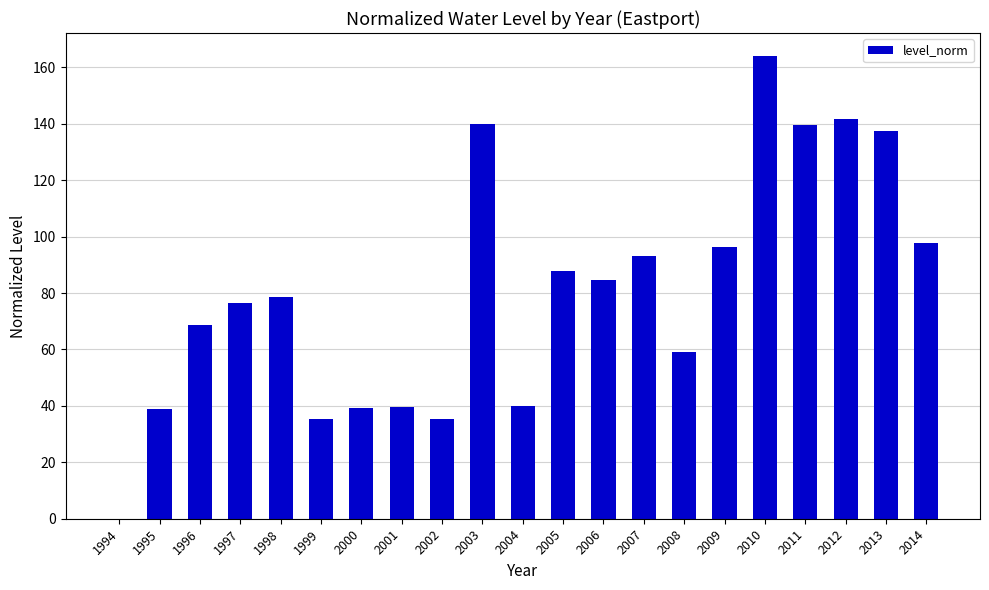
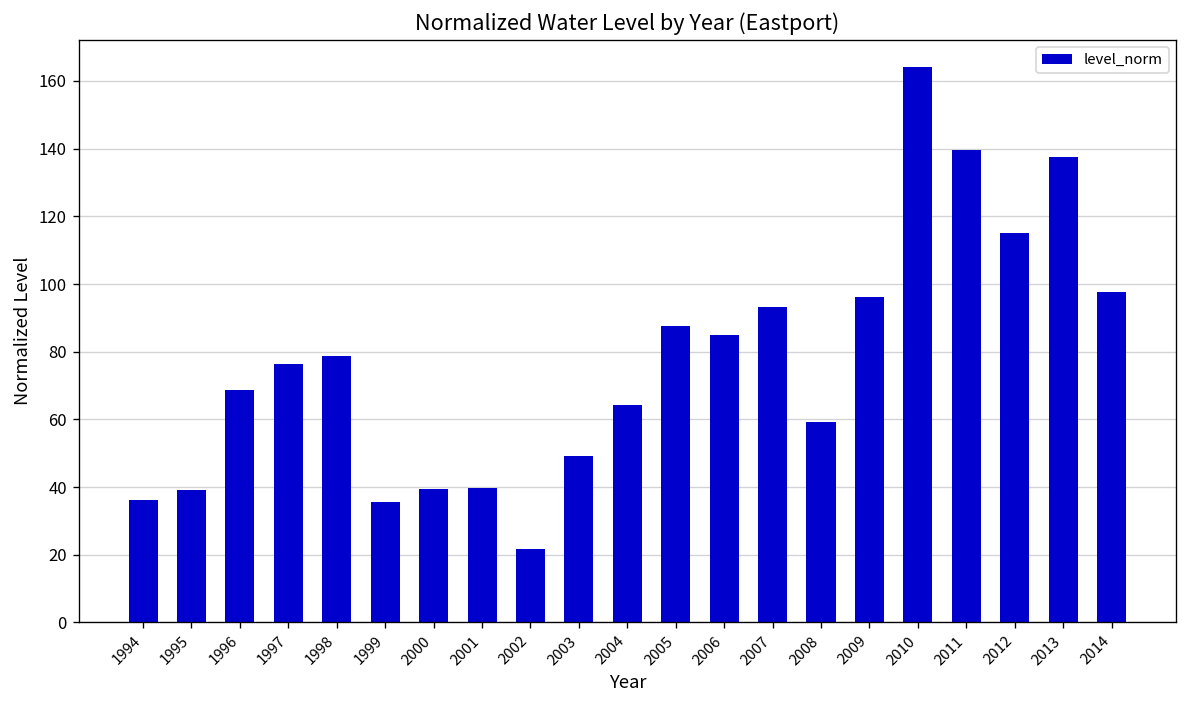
1994: 0 -> 36
2002: 36 -> 22
2003: 140 -> 49
2004: 40 -> 64
2012: 142 -> 115
